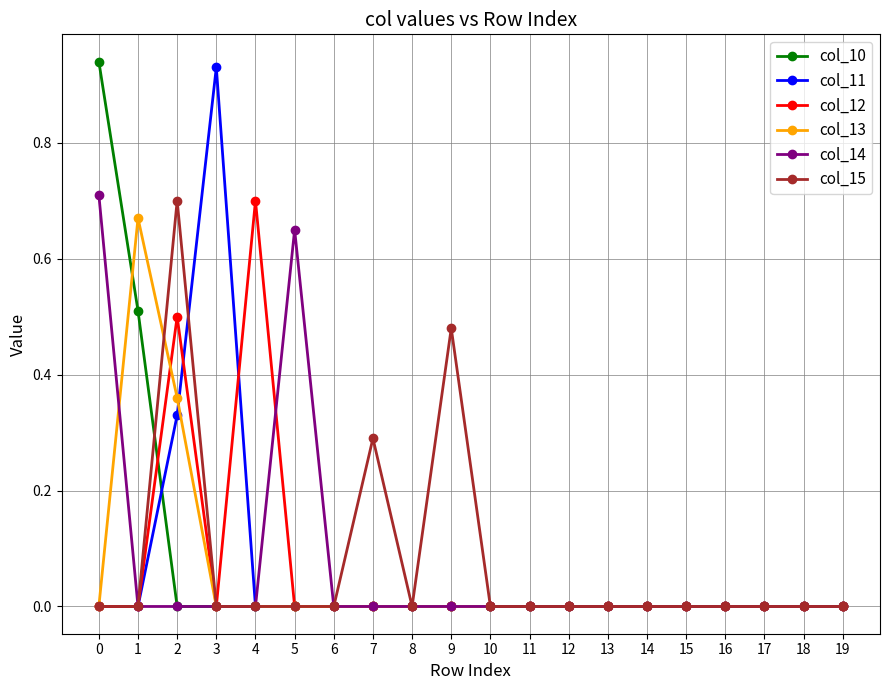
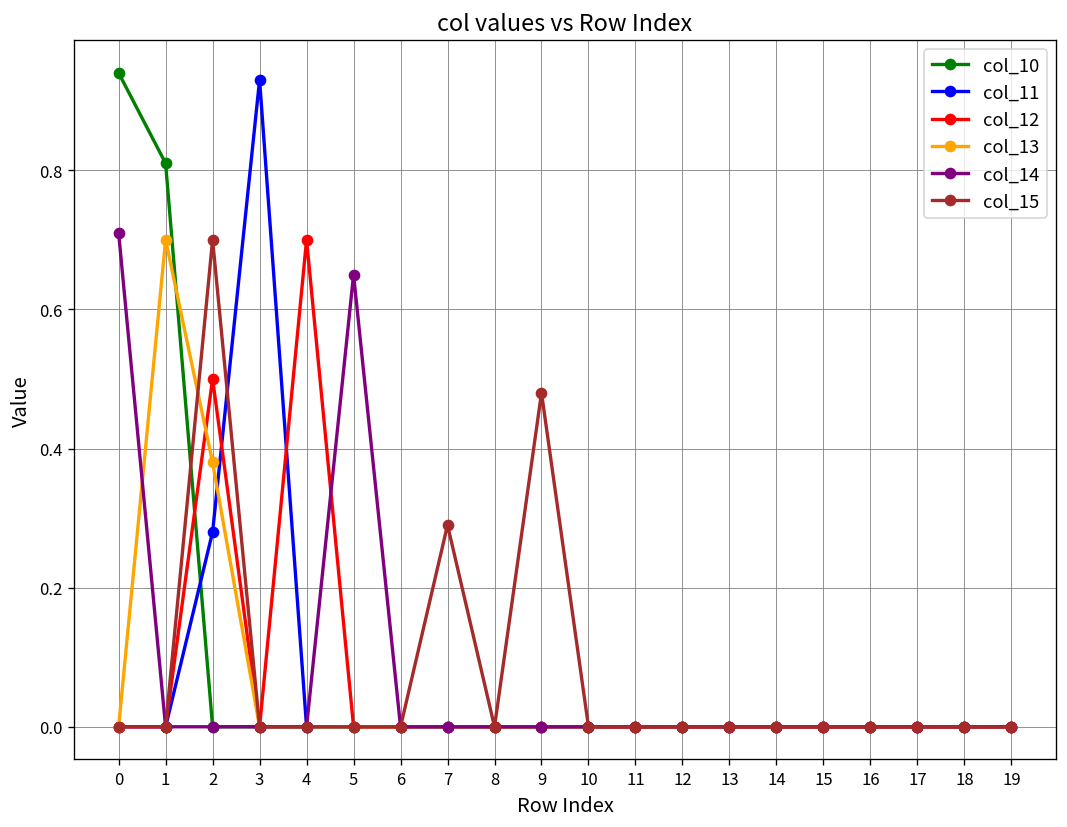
col_10, 1: 0.51 -> 0.81
col_13, 1: 0.67 -> 0.70
col_11, 2: 0.33 -> 0.28
col_13, 2: 0.36 -> 0.38
